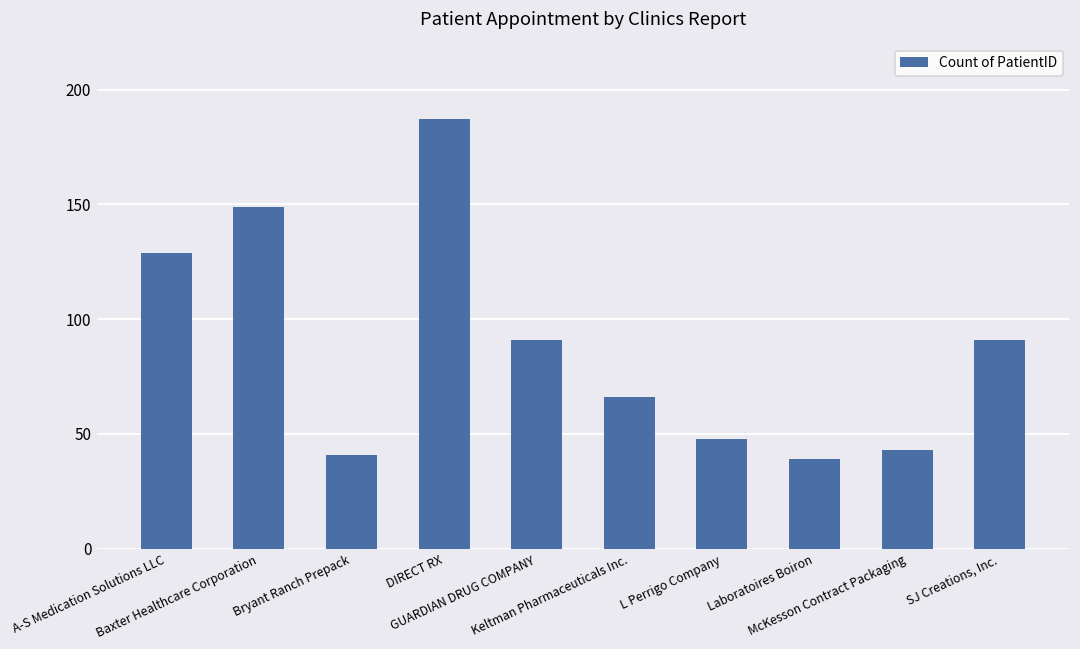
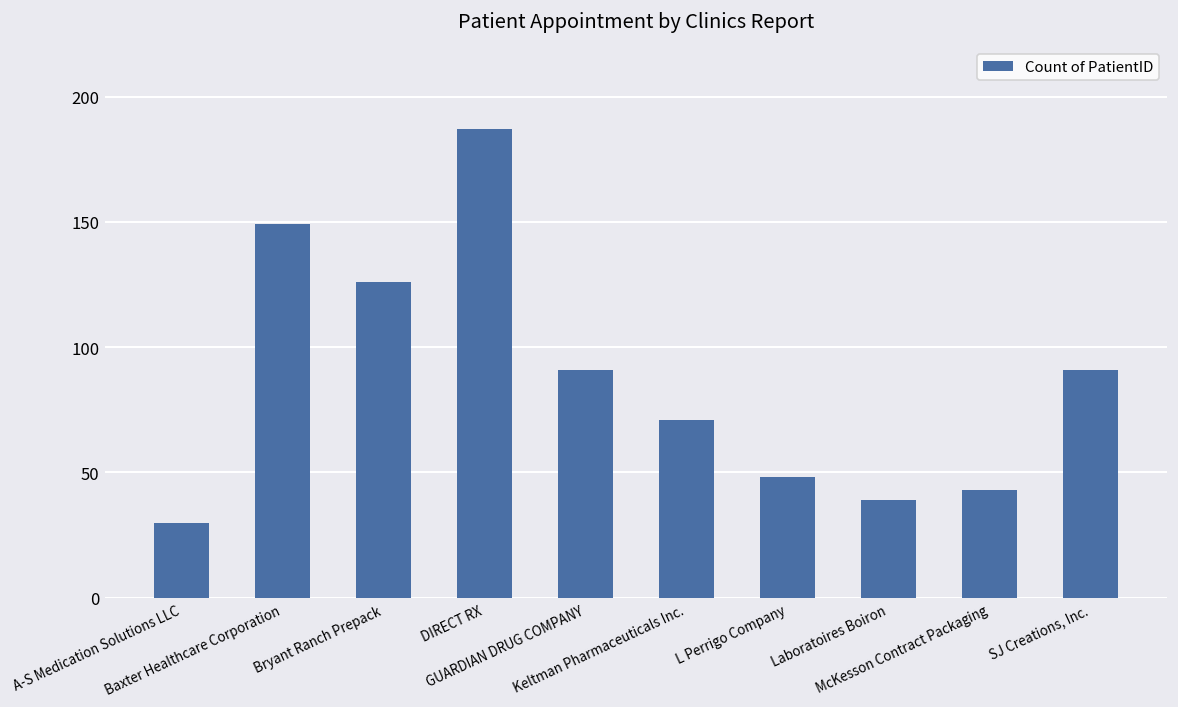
A-S Medication Solutions LLC: 129 -> 30
Bryant Ranch Prepack: 41 -> 126
Keltman Pharmaceuticals Inc.: 66 -> 71
